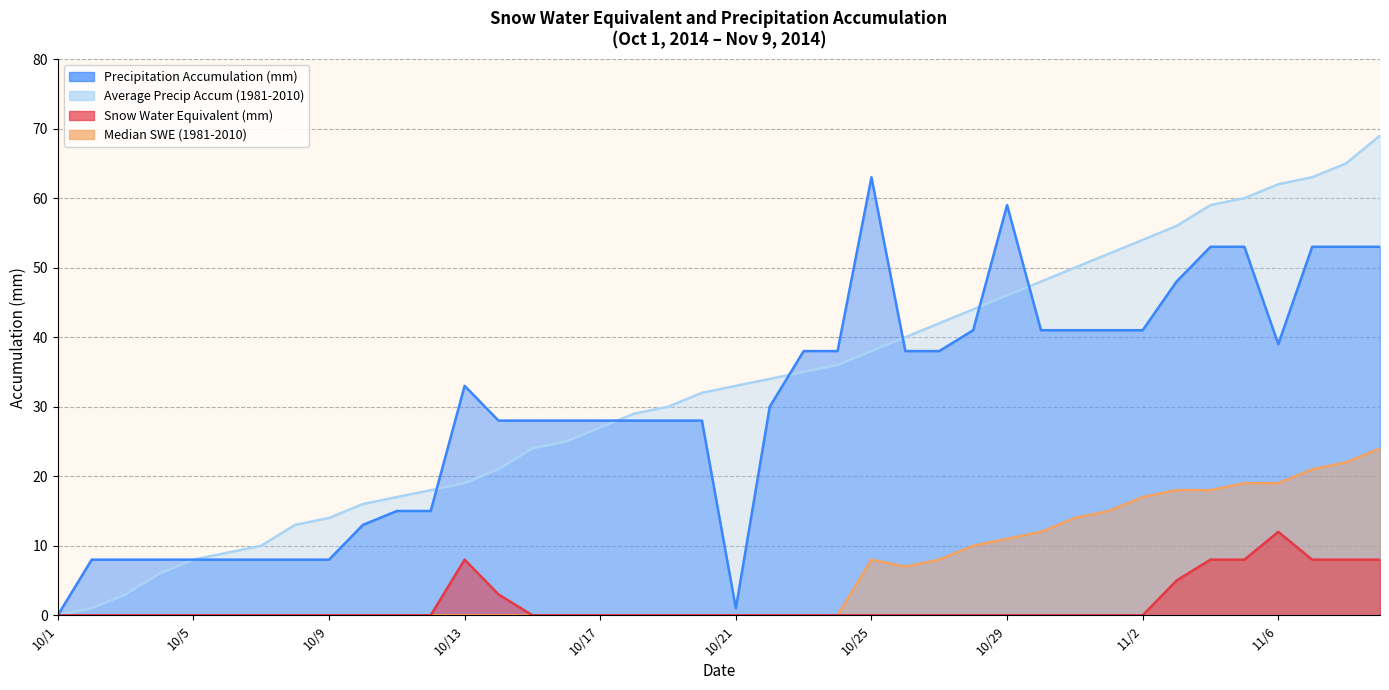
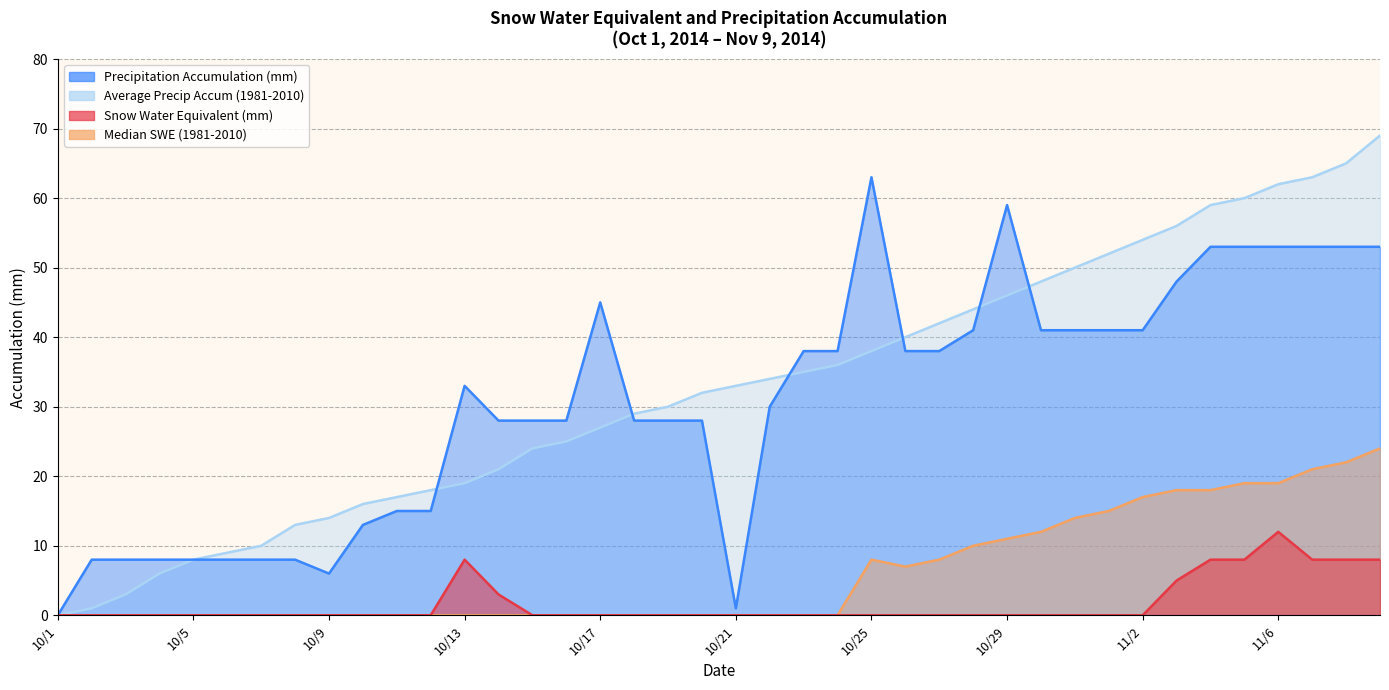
Precipitation Accumulation (mm), 10/9: 8 -> 6
Precipitation Accumulation (mm), 10/17: 28 -> 45
Precipitation Accumulation (mm), 11/6: 39 -> 53
